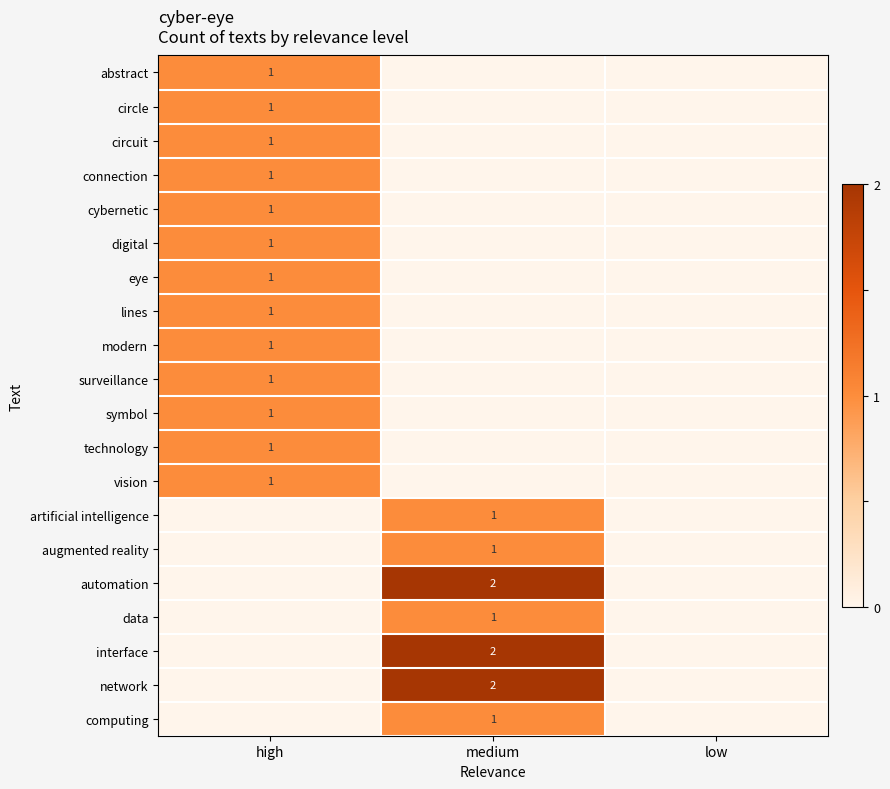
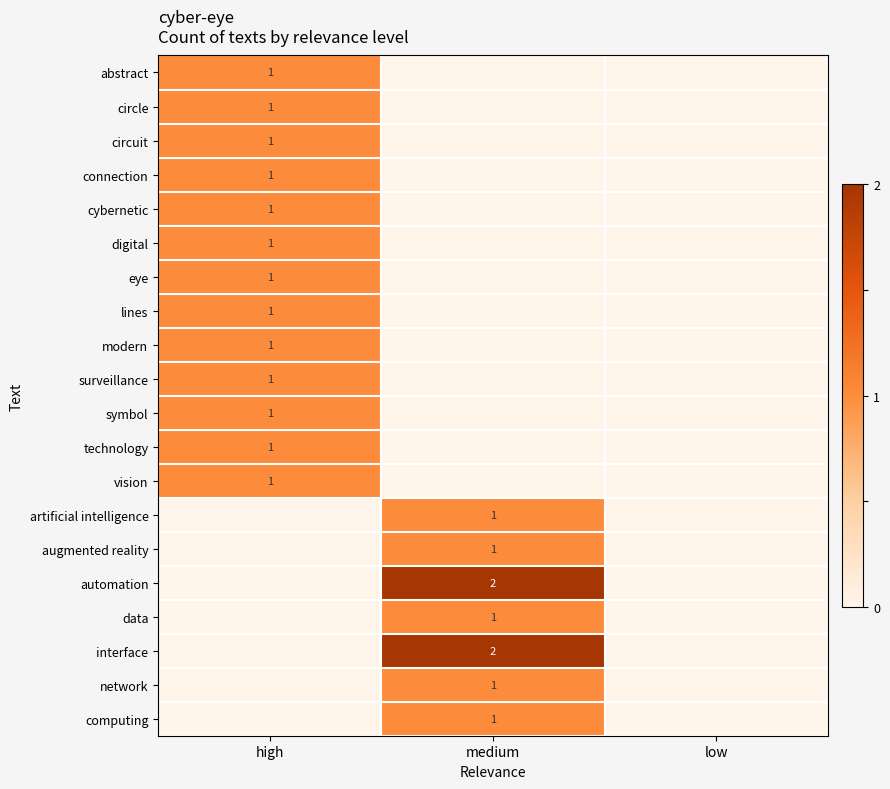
network, medium: 2 -> 1
